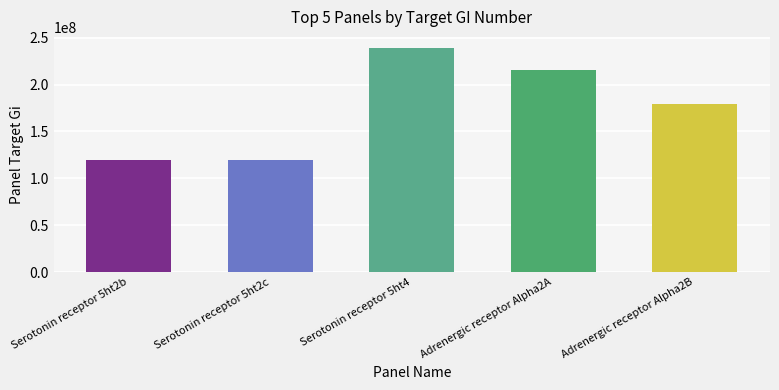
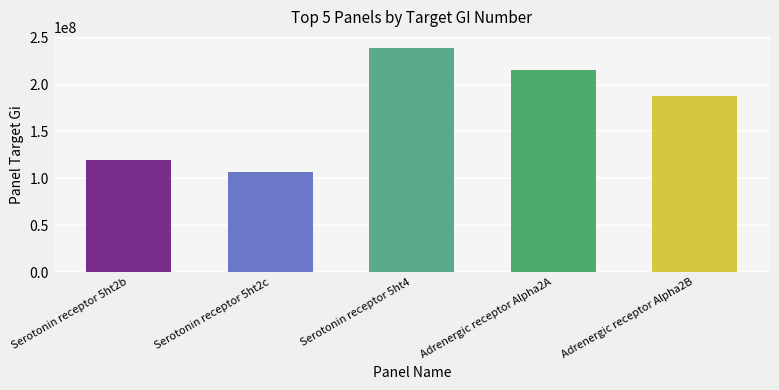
Serotonin receptor 5ht2c: 120000000 -> 110000000
Adrenergic receptor Alpha2B: 180000000 -> 190000000
